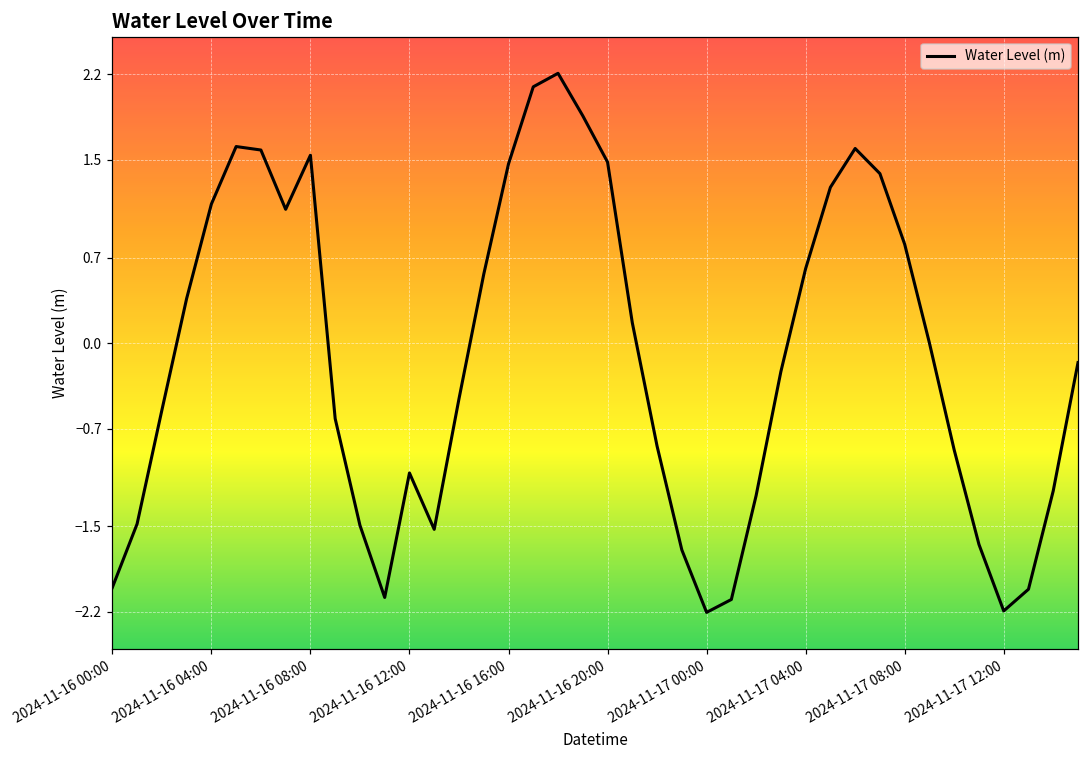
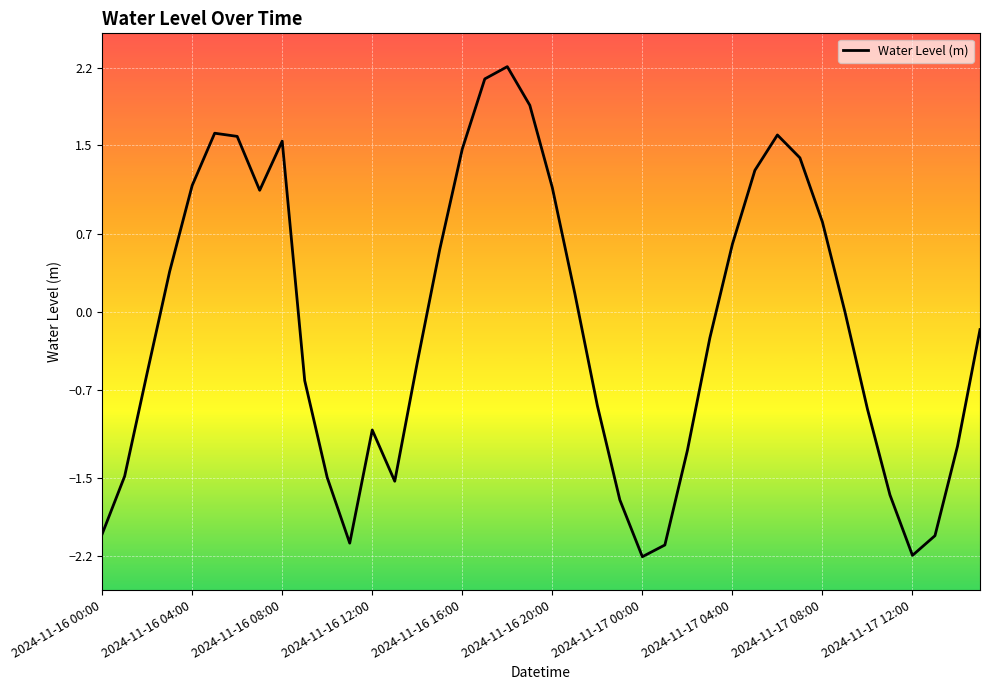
2024-11-16 20:00: 1.48 -> 1.12
